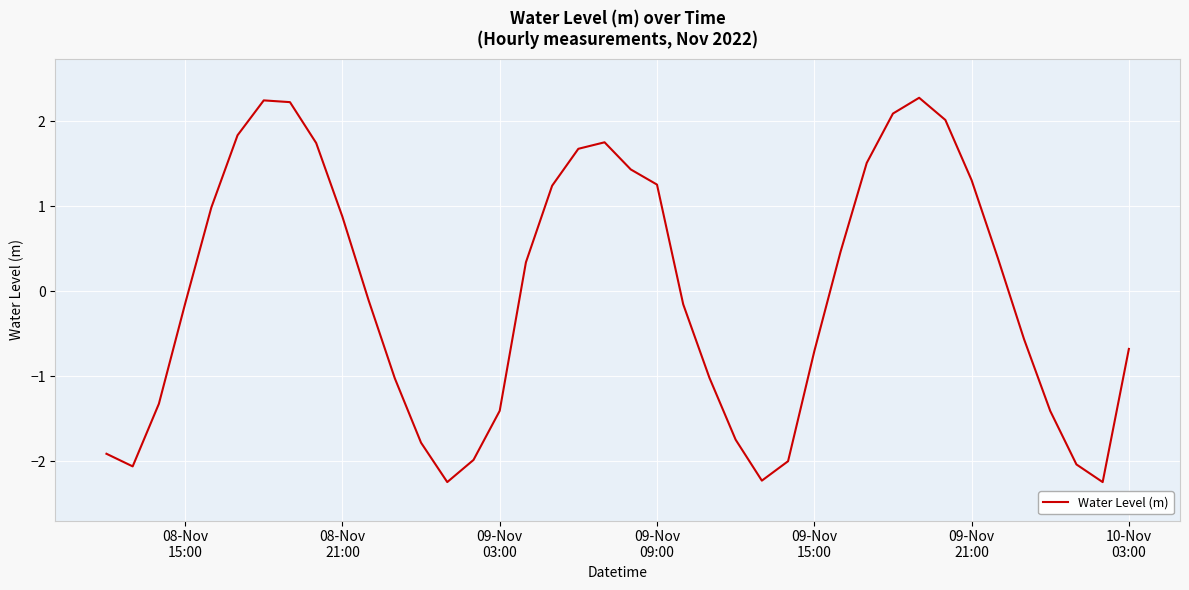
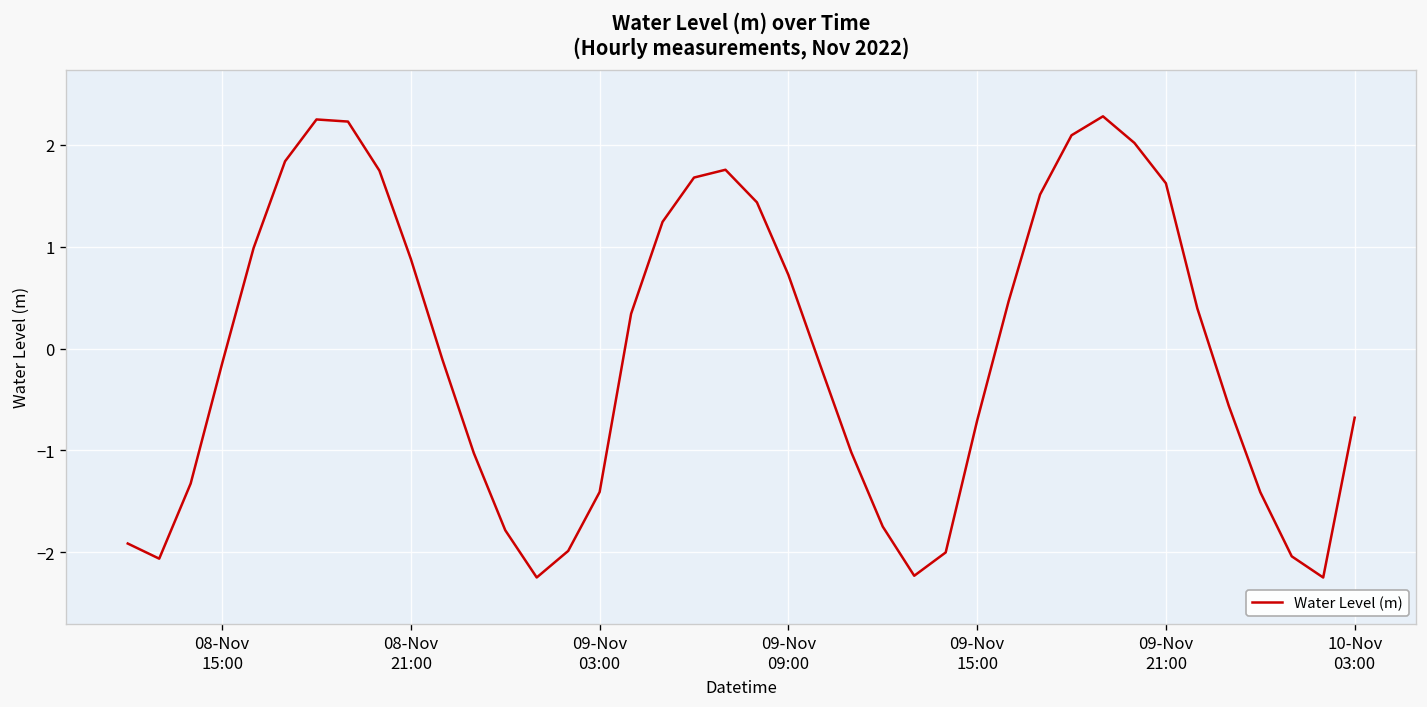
09-Nov 09:00: 1.3 -> 0.7
09-Nov 21:00: 1.3 -> 1.6
